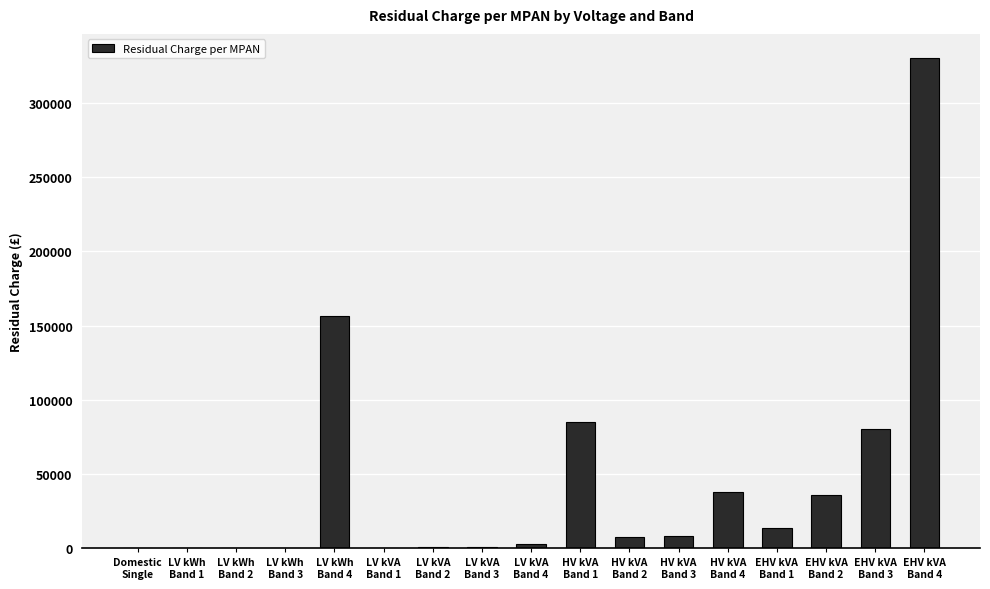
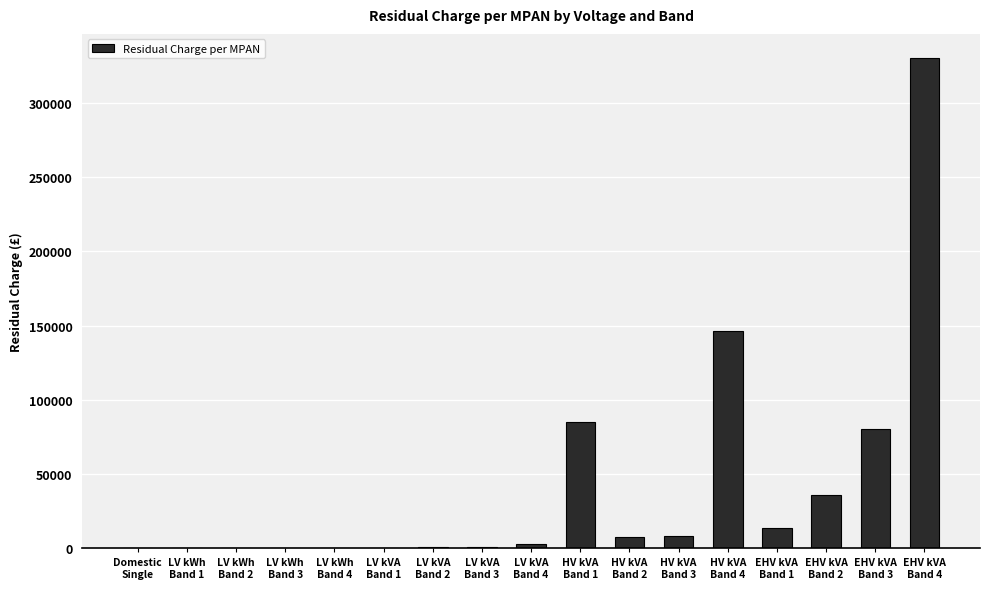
LV kWh Band 4: 157000 -> 0
HV kVA Band 4: 38000 -> 146000
